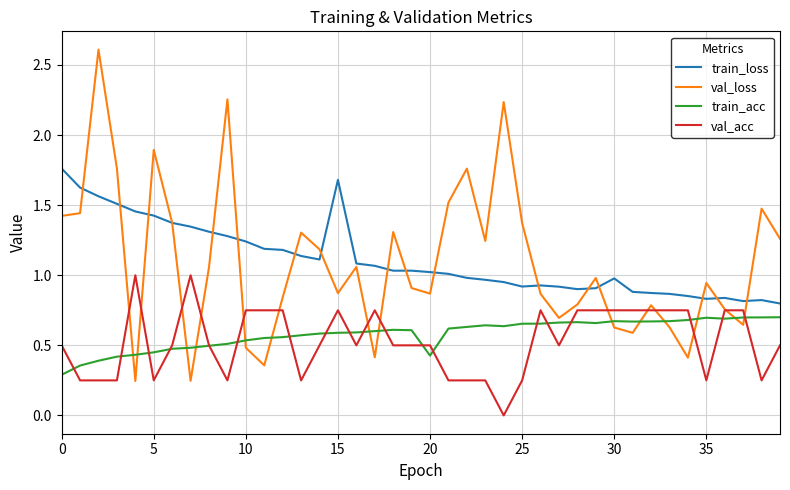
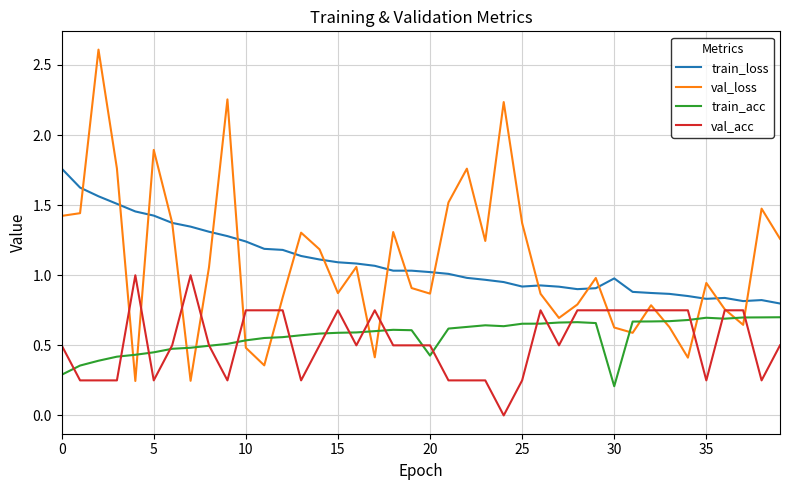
train_loss, 15: 1.68 -> 1.09
train_acc, 30: 0.67 -> 0.21
